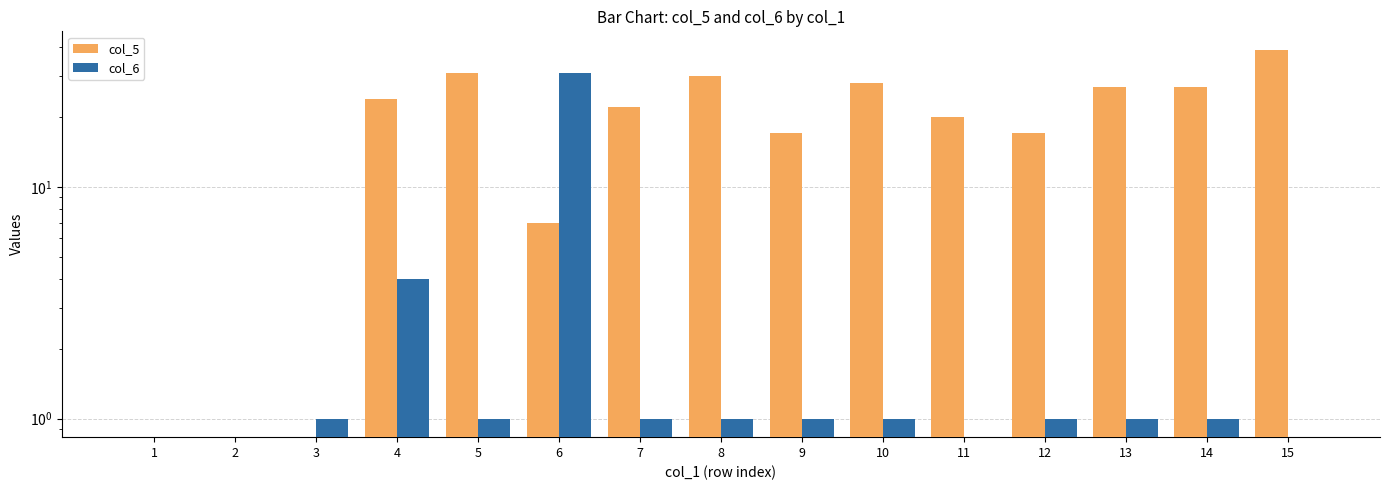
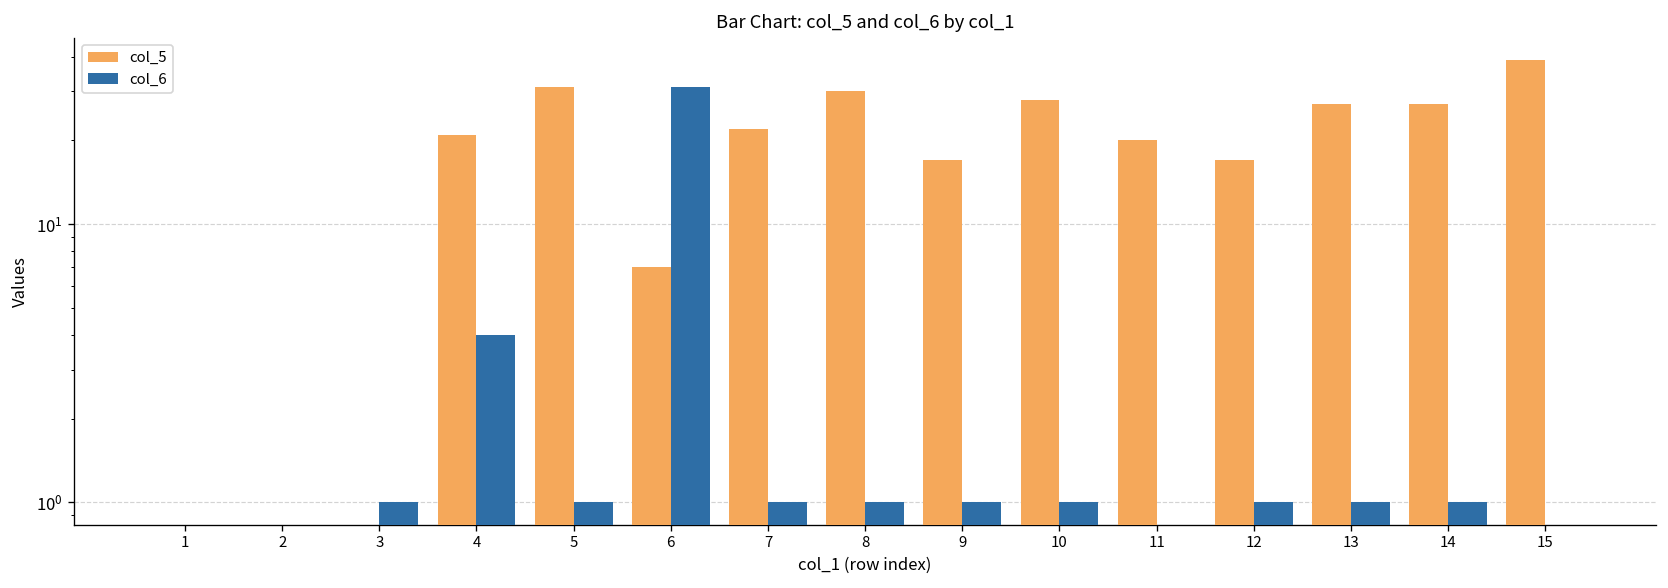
col_5, 4: 24 -> 21
